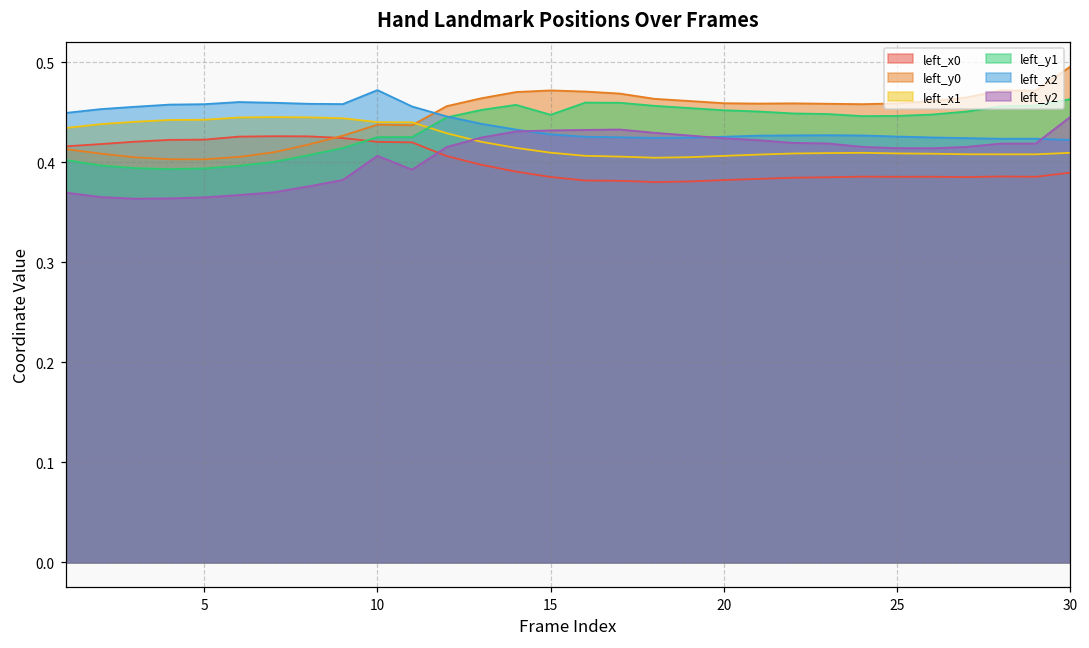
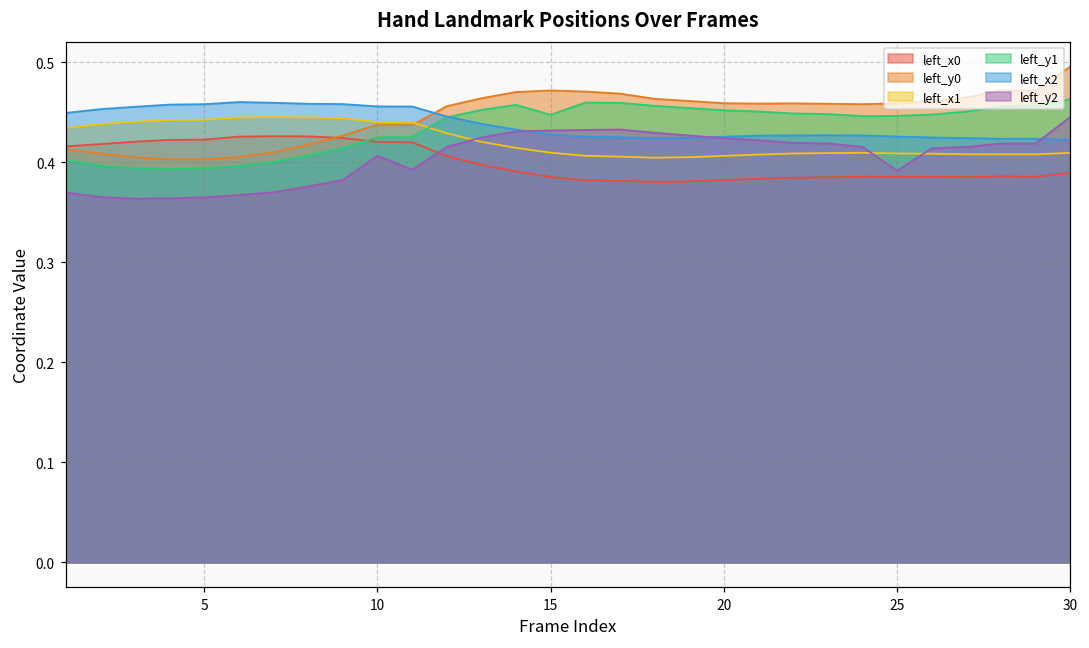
left_x2, 10: 0.47 -> 0.46
left_y2, 25: 0.41 -> 0.39
